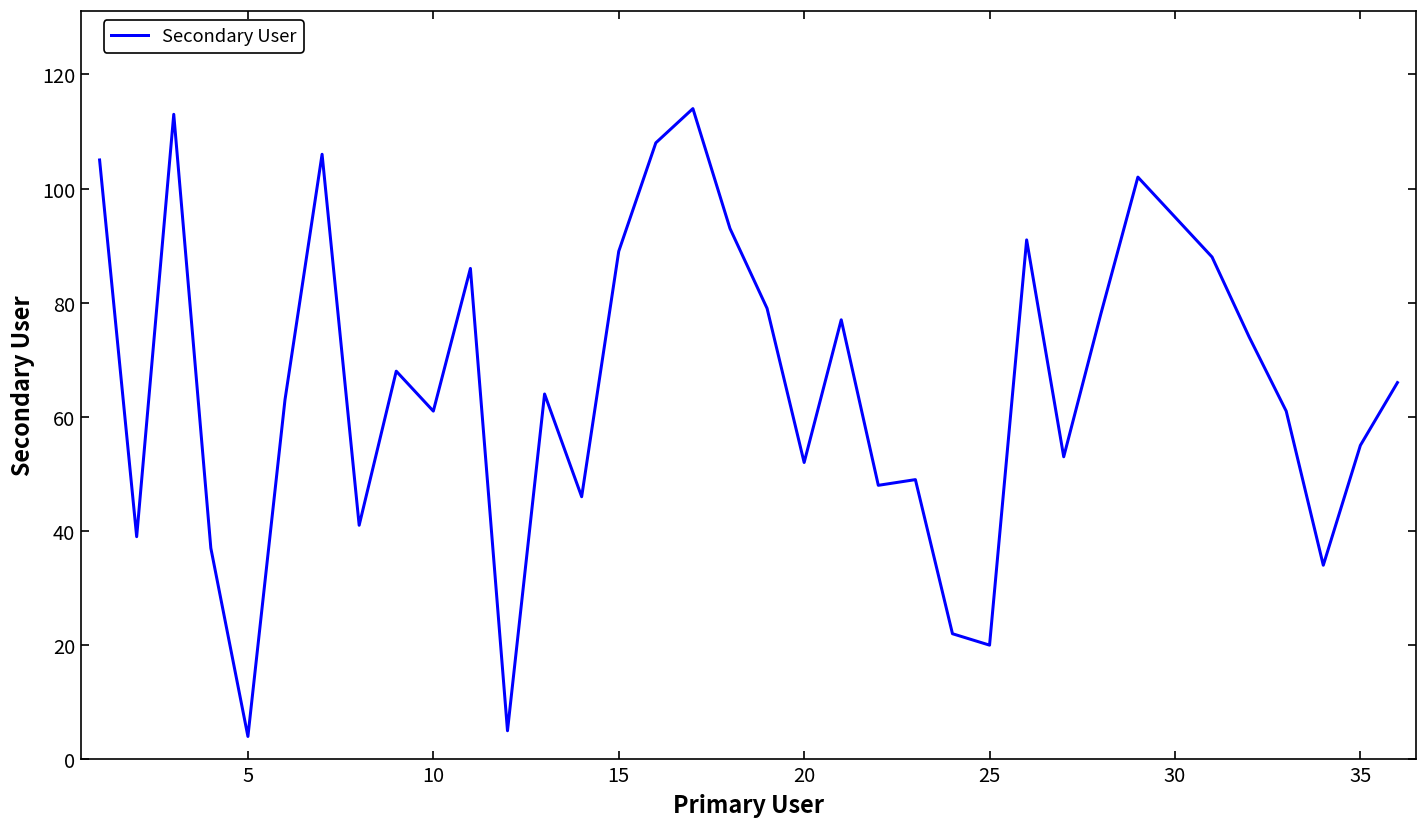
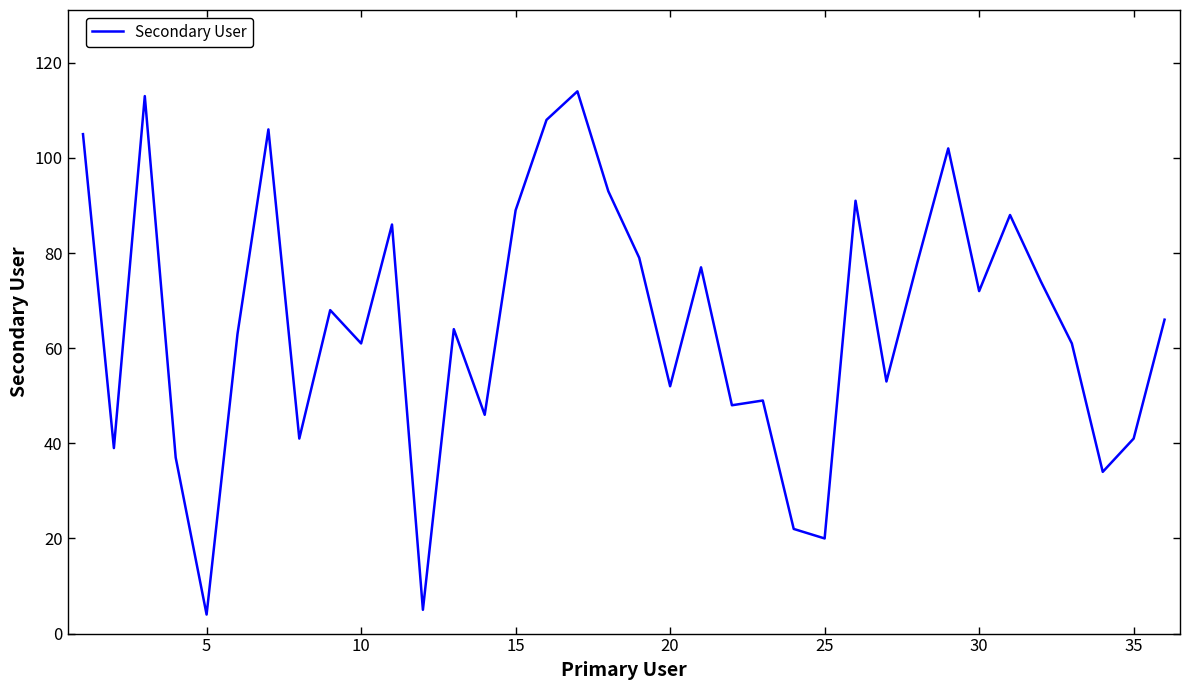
30: 95 -> 72
35: 55 -> 41
